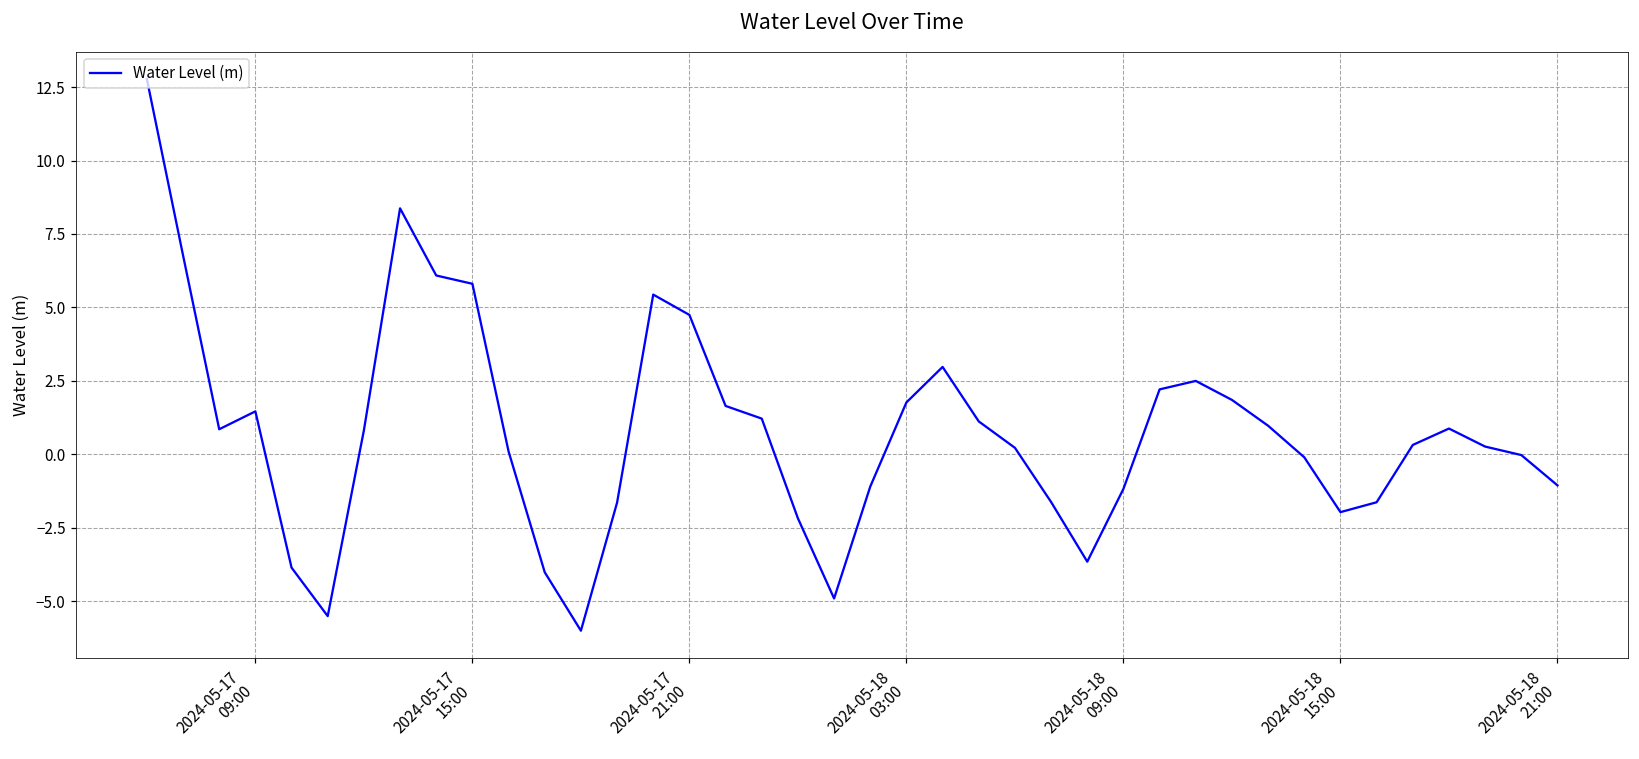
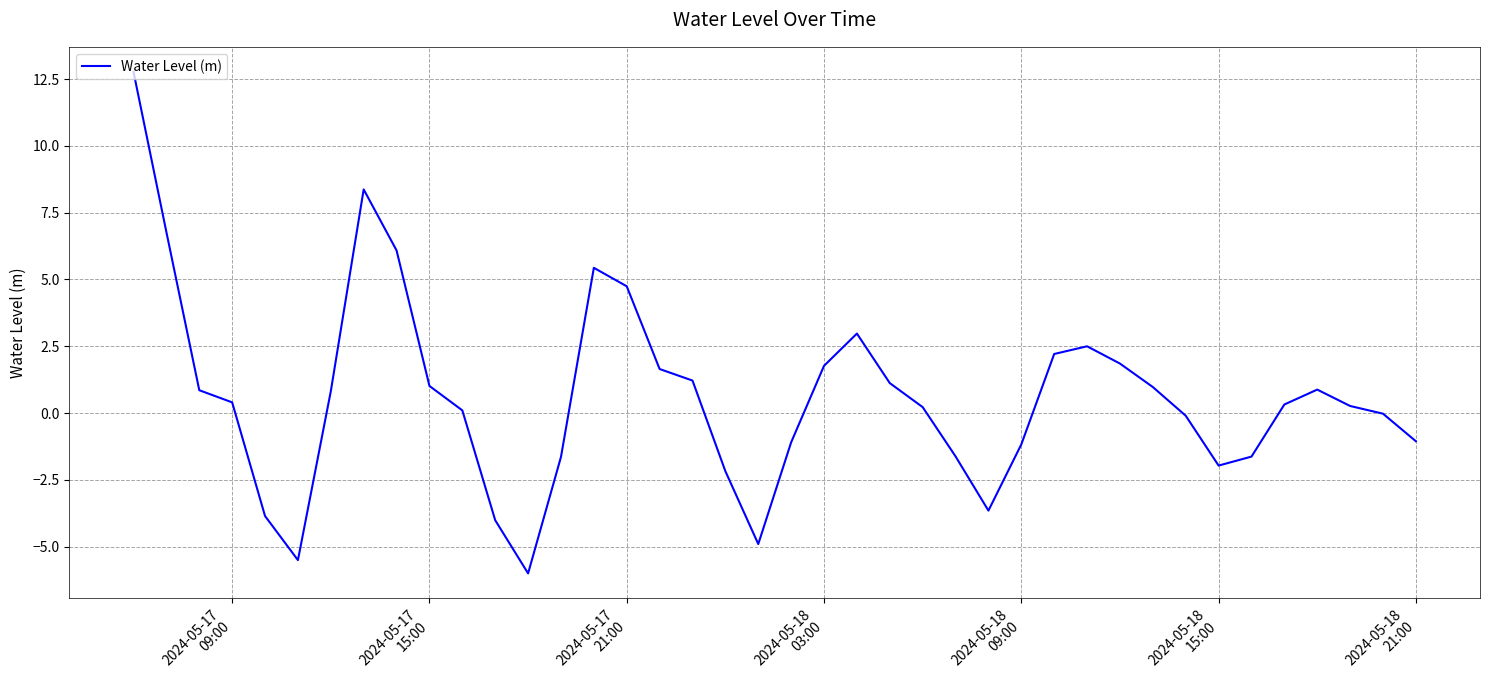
2024-05-17 09:00: 1.5 -> 0.4
2024-05-17 15:00: 5.8 -> 1.0
